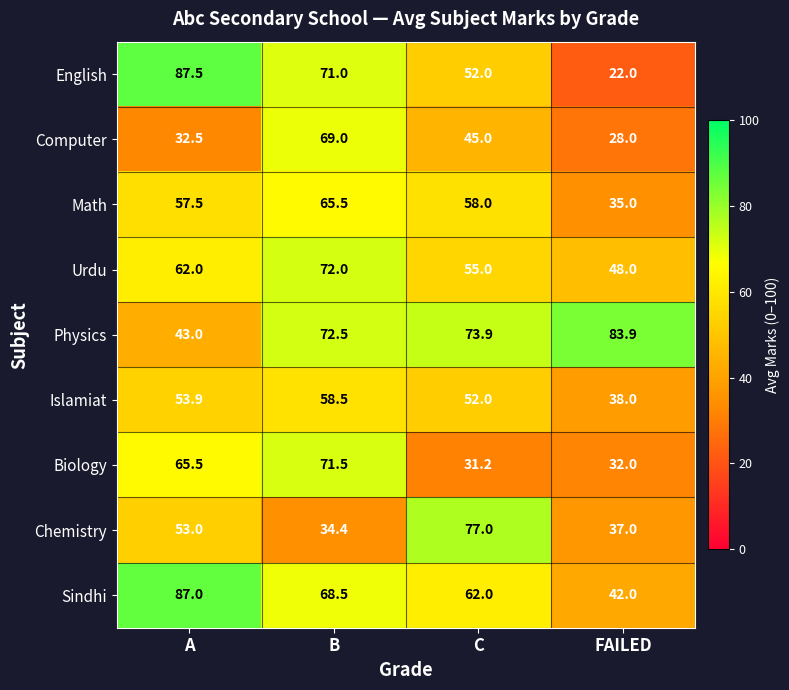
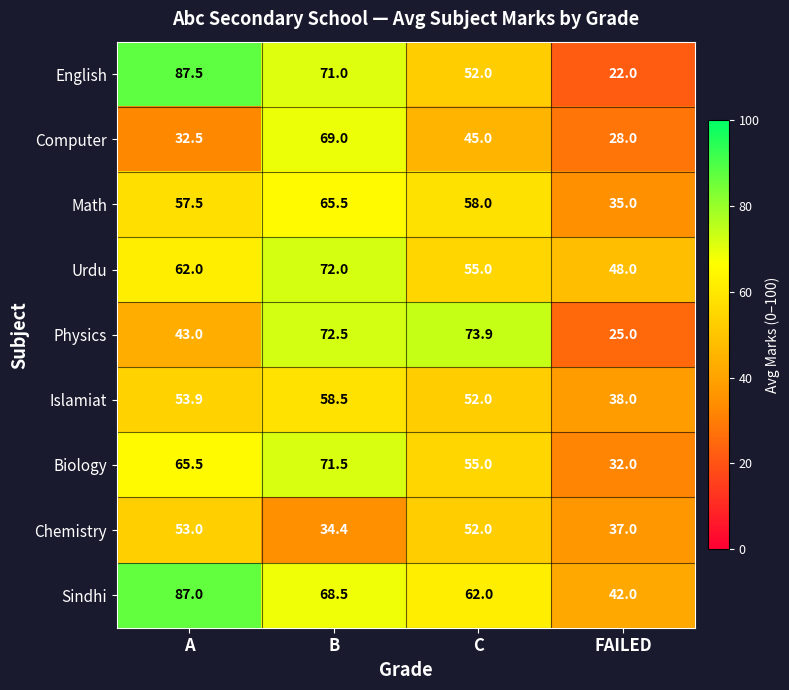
Physics, FAILED: 83.9 -> 25.0
Biology, C: 31.2 -> 55.0
Chemistry, C: 77.0 -> 52.0
